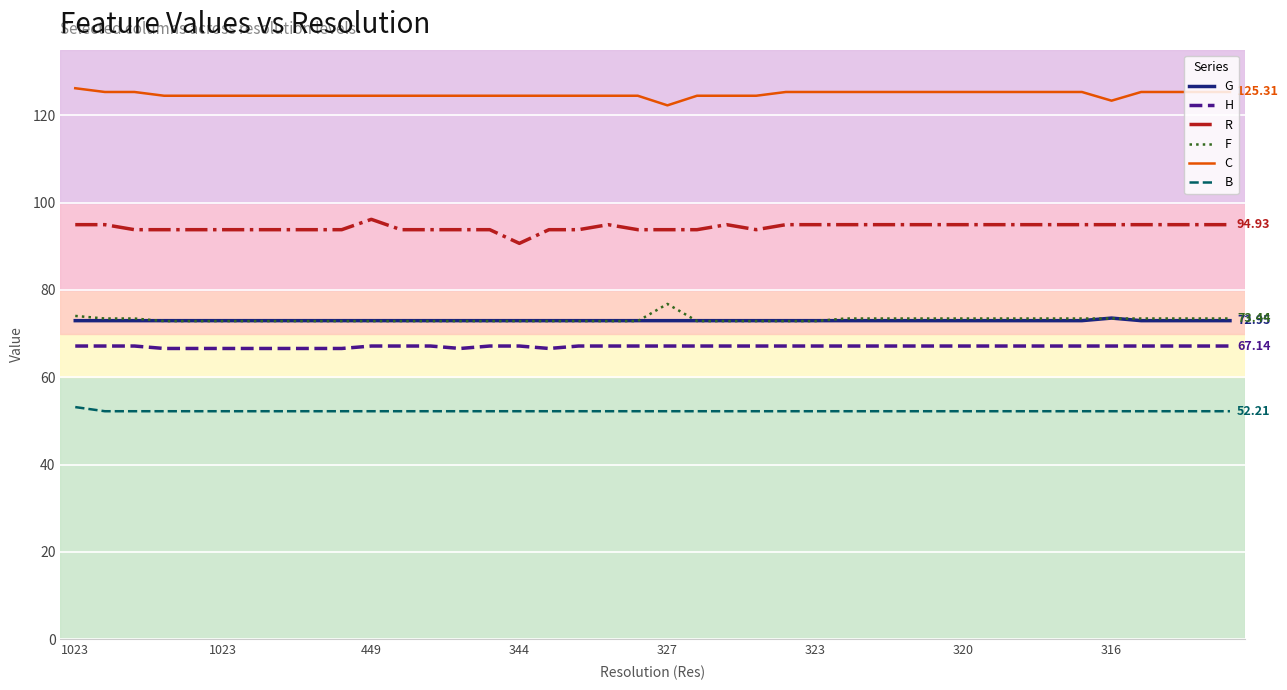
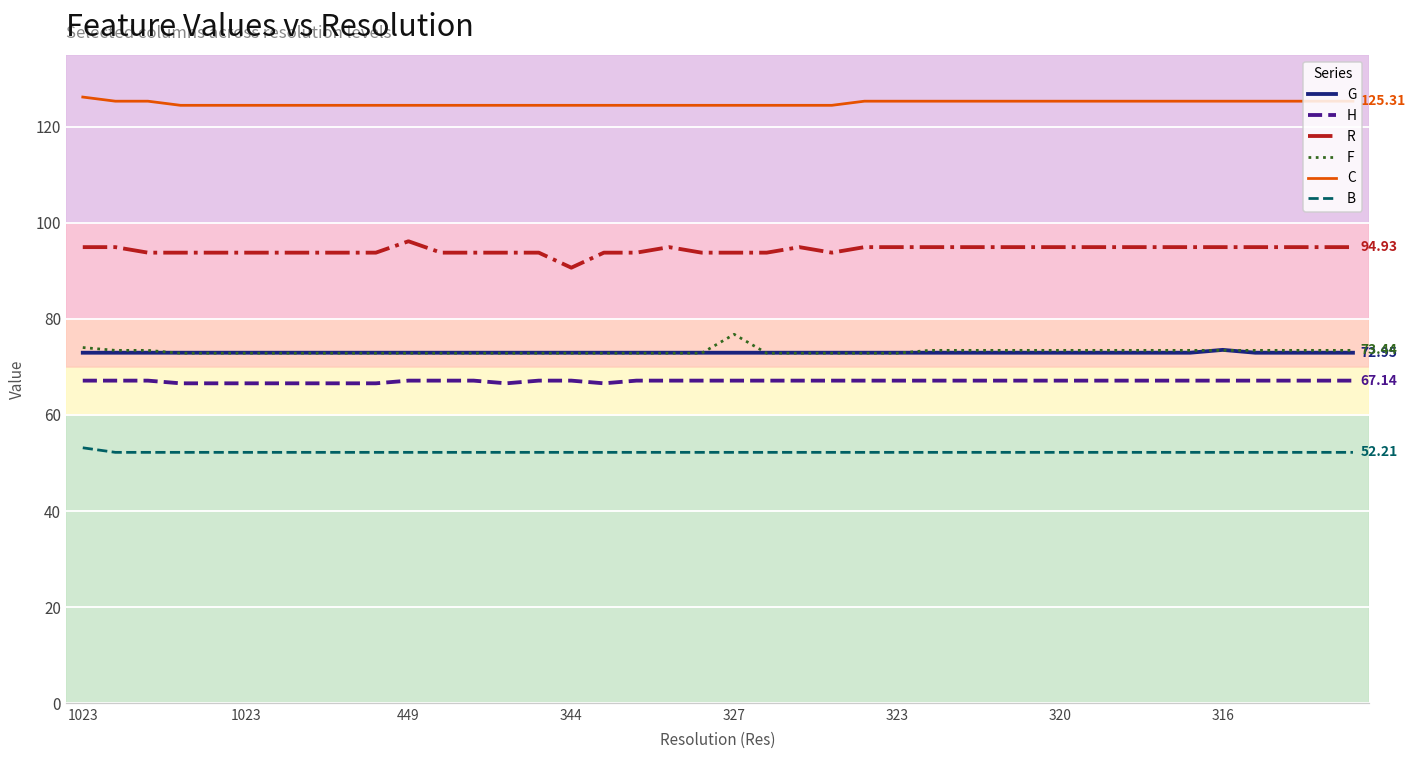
C, 327: 122 -> 124
C, 316: 123 -> 125
